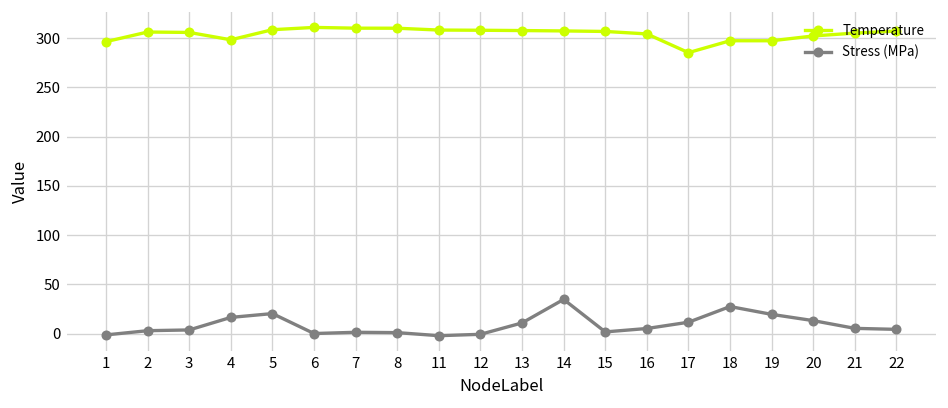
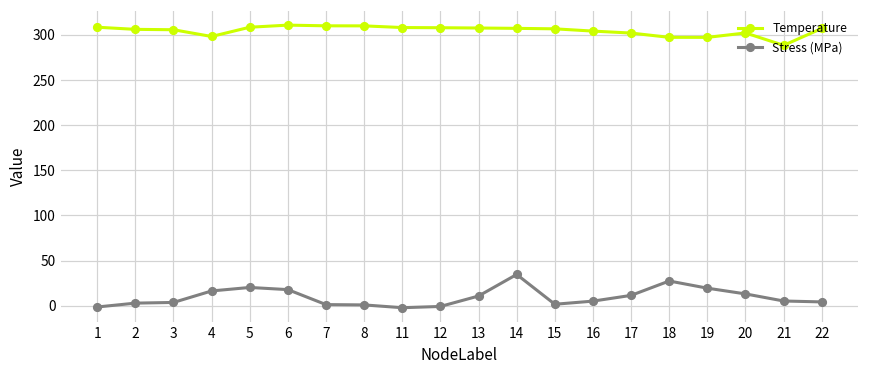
Temperature, 1: 300 -> 310
Stress (MPa), 6: 0 -> 20
Temperature, 17: 290 -> 300
Temperature, 21: 310 -> 290
